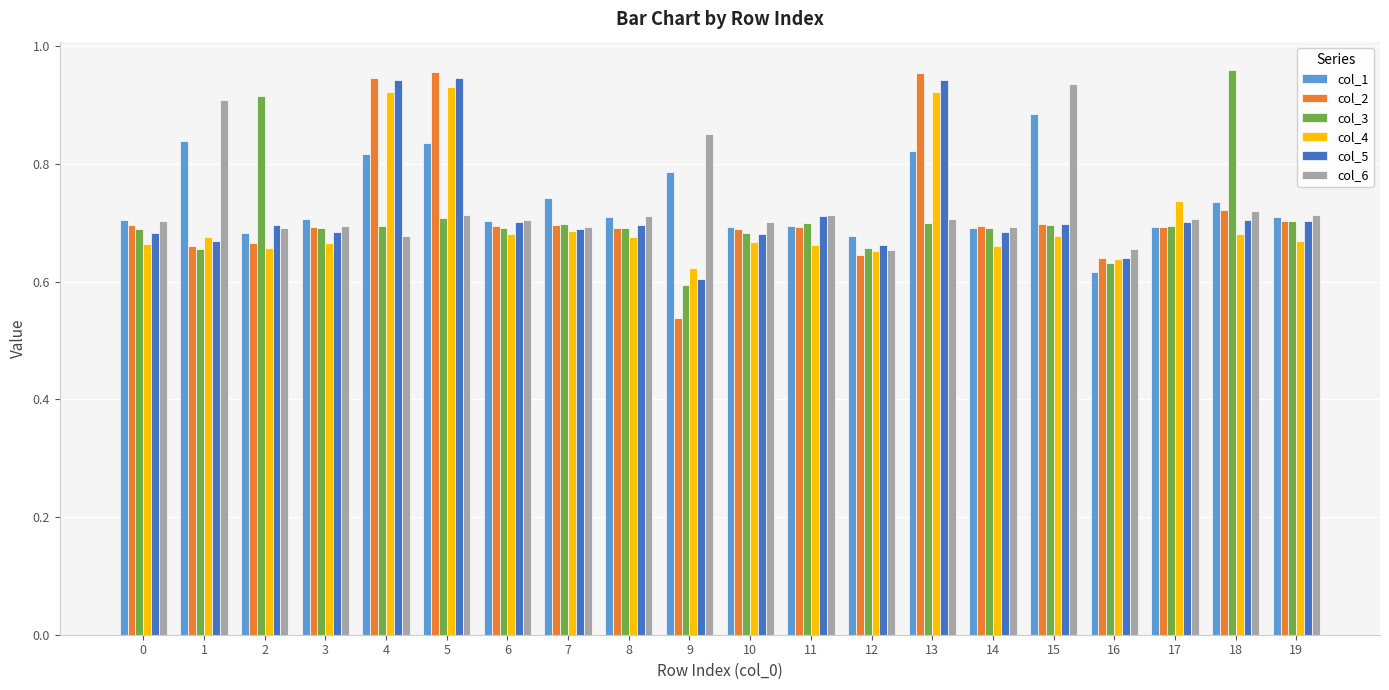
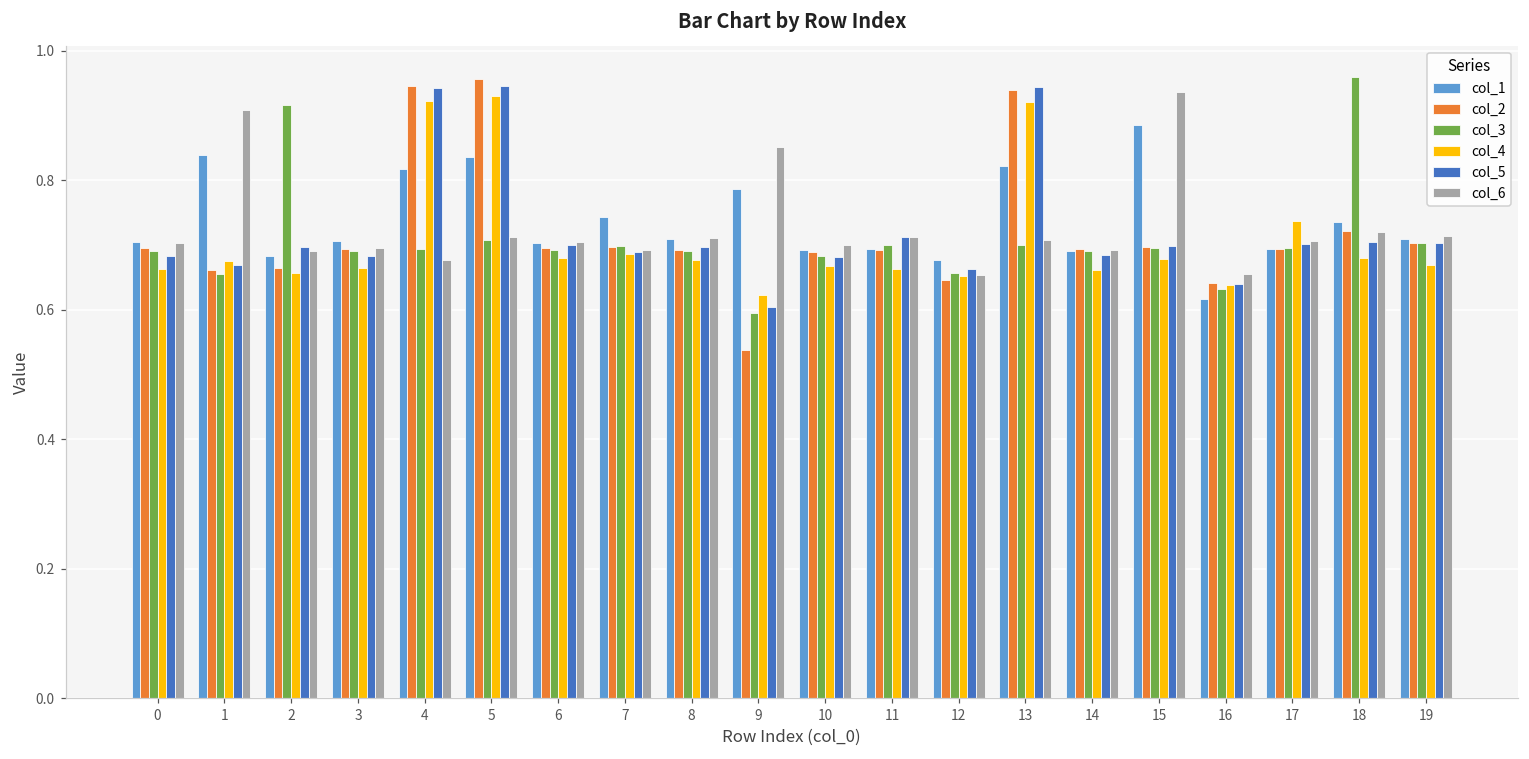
col_2, 13: 0.95 -> 0.94
